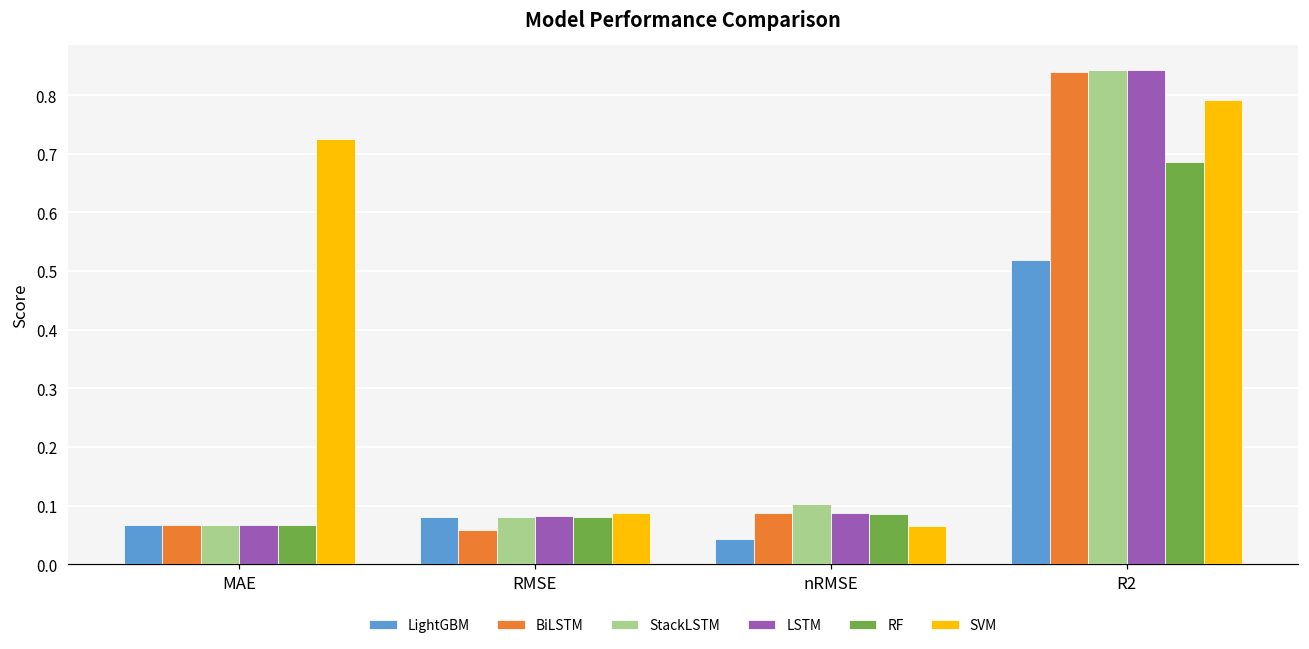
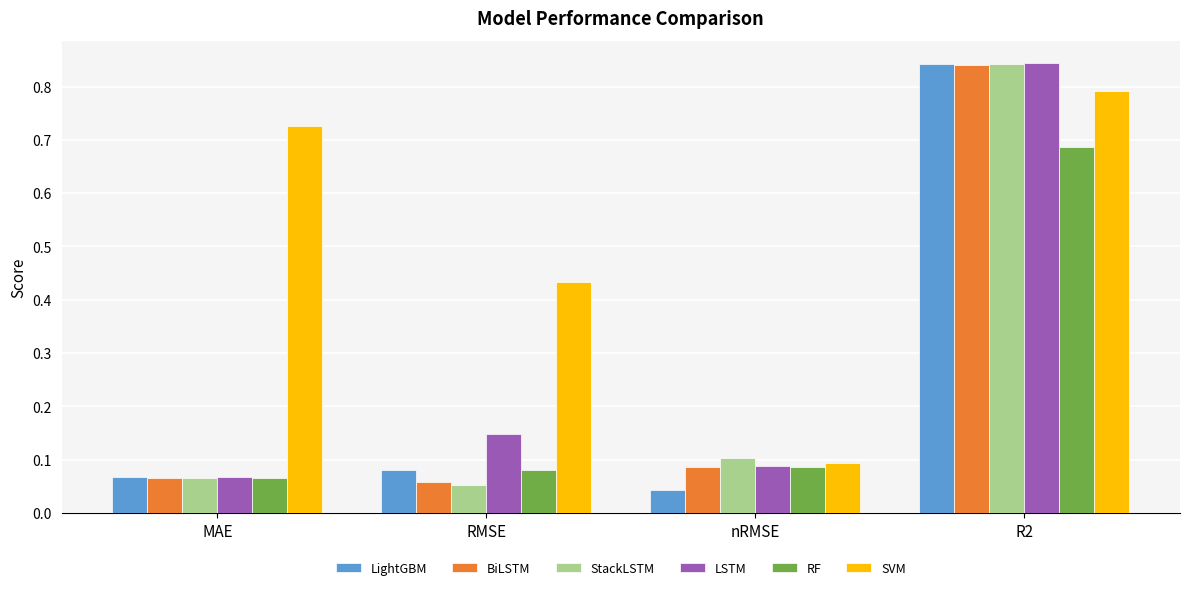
StackLSTM, RMSE: 0.08 -> 0.05
LSTM, RMSE: 0.08 -> 0.15
SVM, RMSE: 0.09 -> 0.43
SVM, nRMSE: 0.07 -> 0.09
LightGBM, R2: 0.52 -> 0.84
